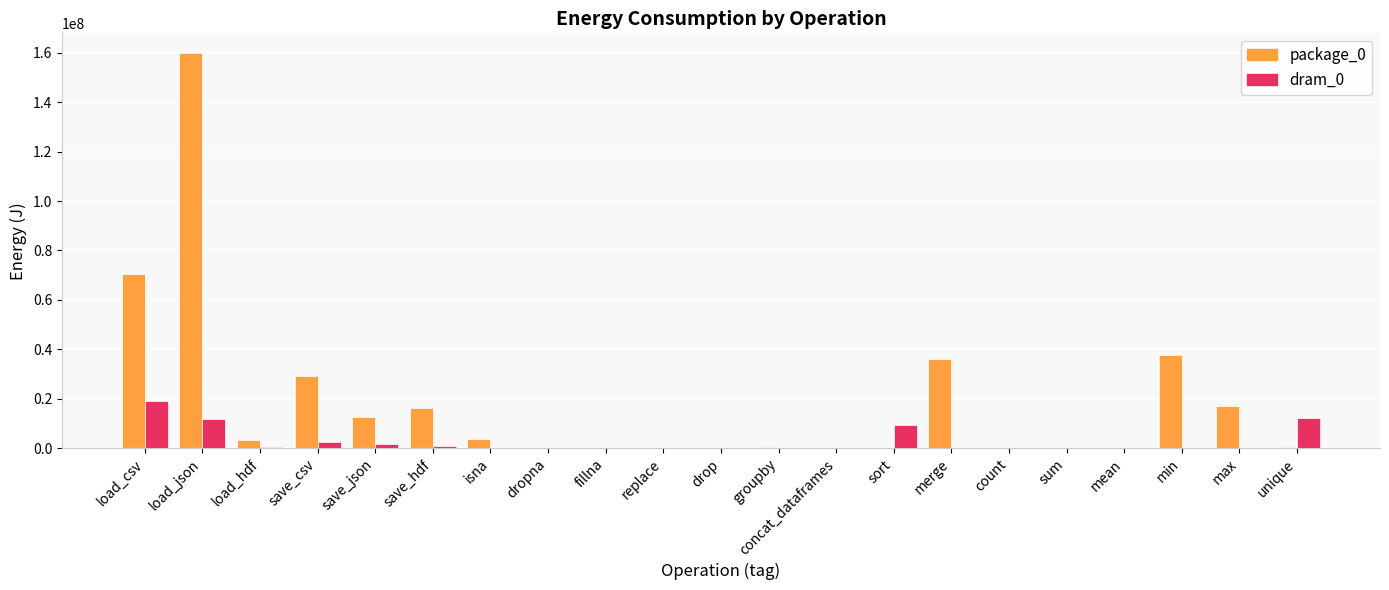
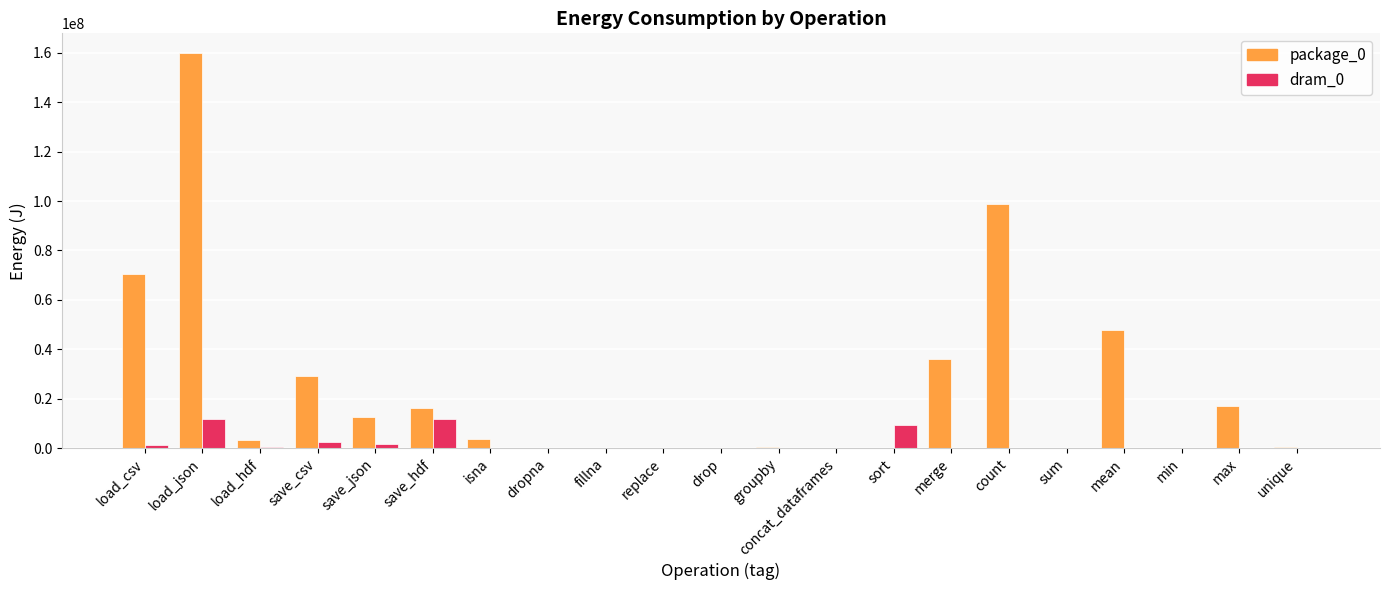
dram_0, load_csv: 19000000 -> 1000000
dram_0, save_hdf: 1000000 -> 12000000
package_0, count: 0 -> 99000000
package_0, mean: 0 -> 48000000
package_0, min: 38000000 -> 0
dram_0, unique: 12000000 -> 0
